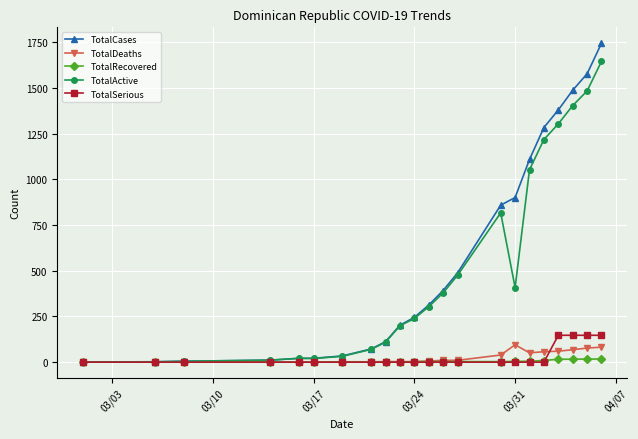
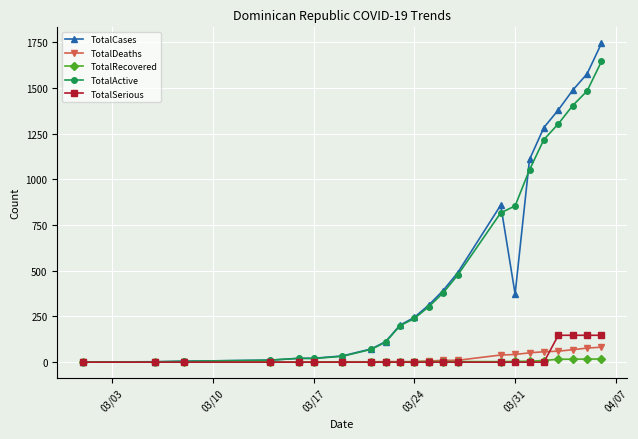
TotalCases, 03/31: 900 -> 370
TotalDeaths, 03/31: 100 -> 40
TotalActive, 03/31: 410 -> 860
